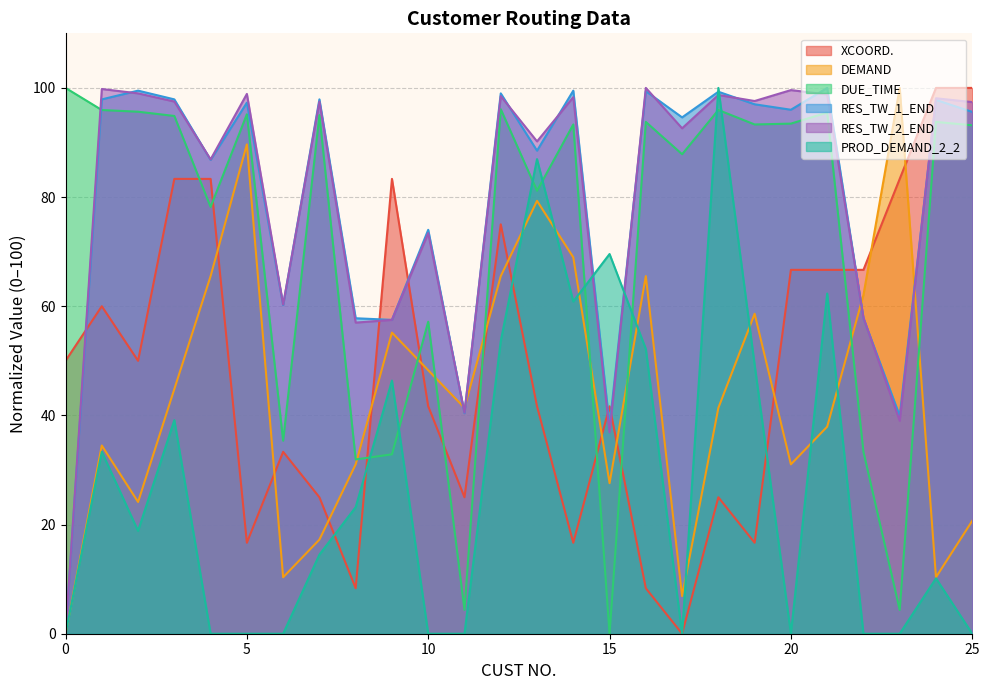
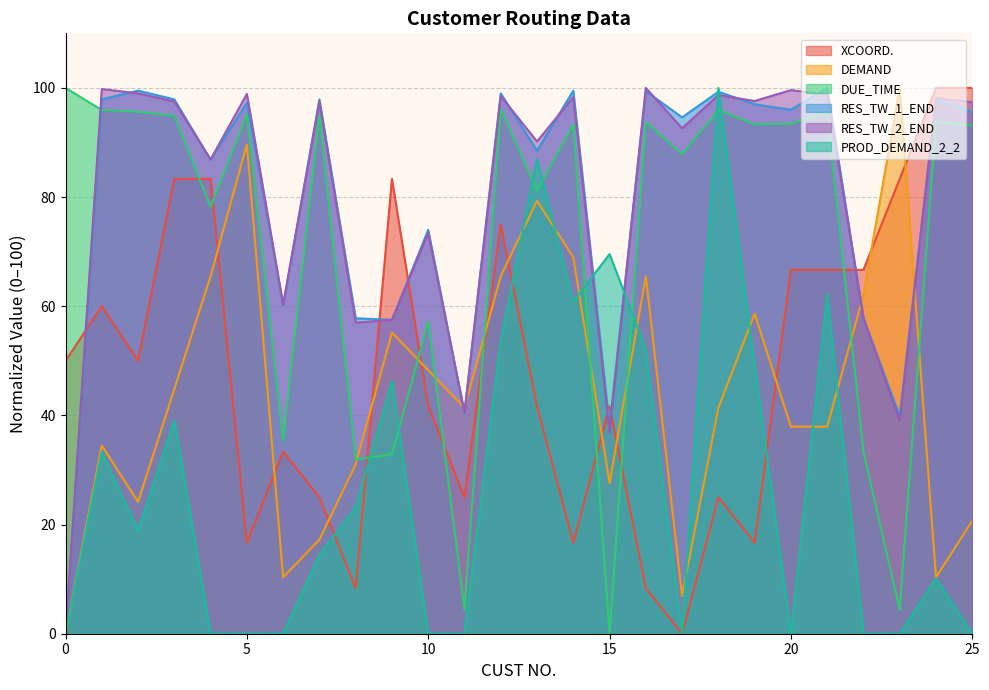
DEMAND, 20: 31 -> 38
